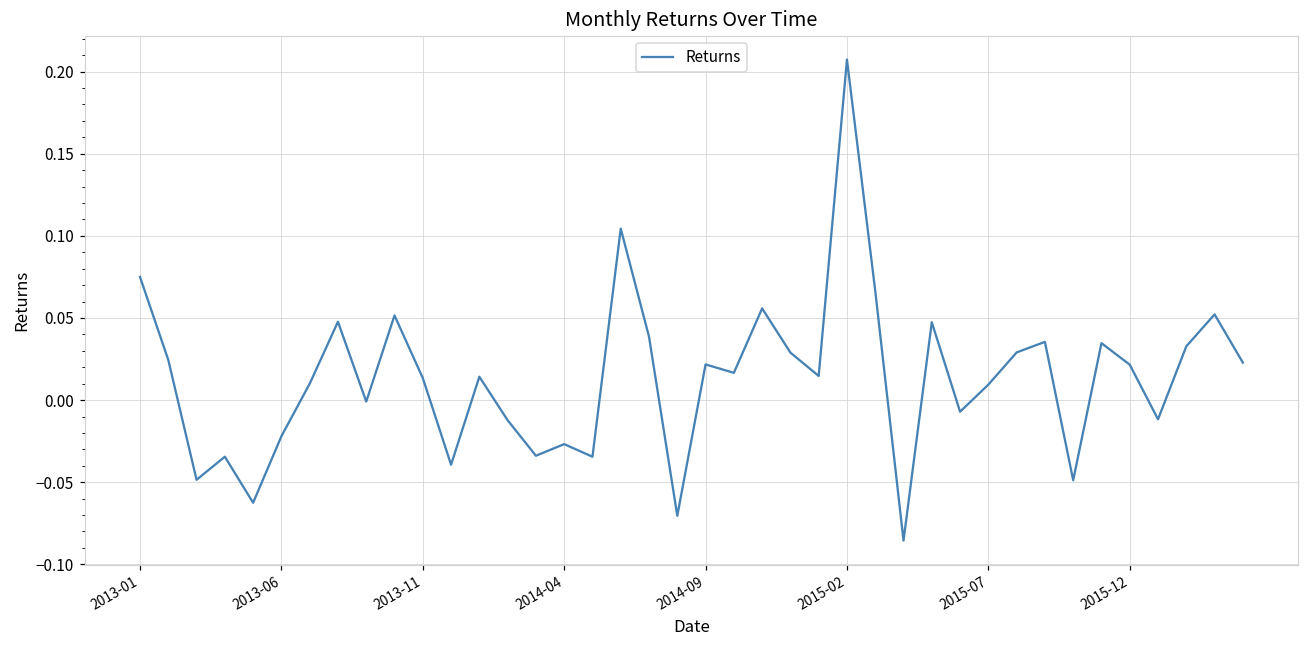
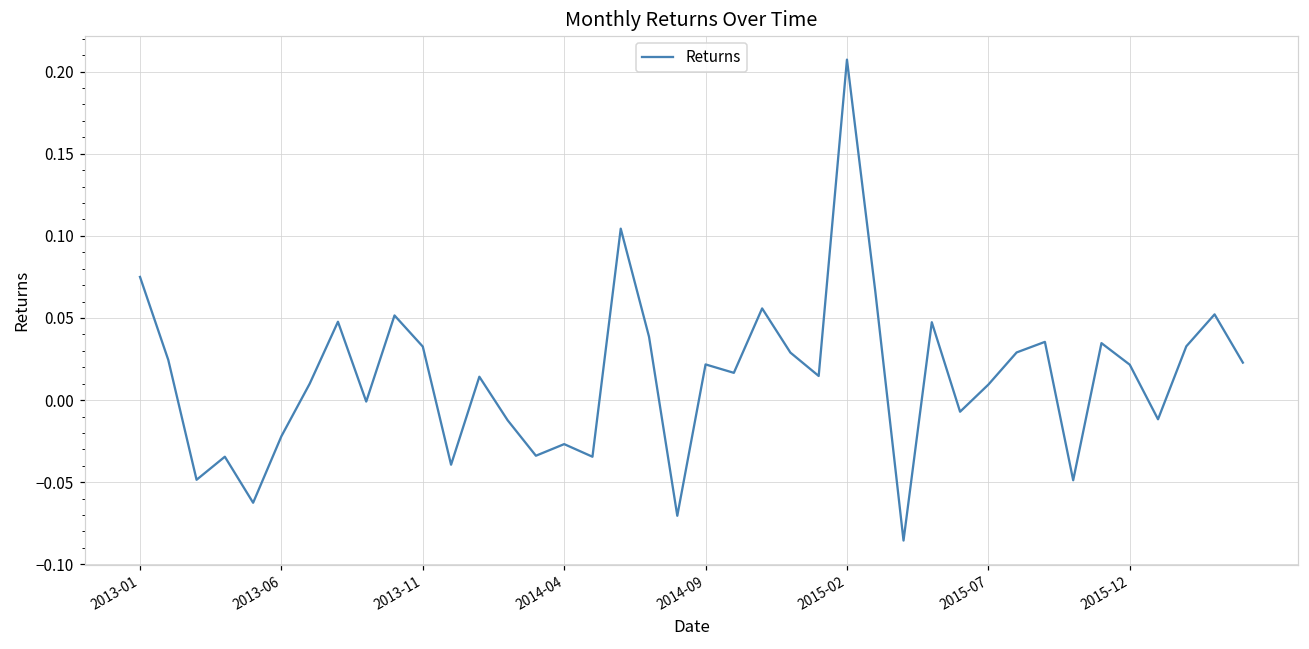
2013-11: 0.013 -> 0.033
